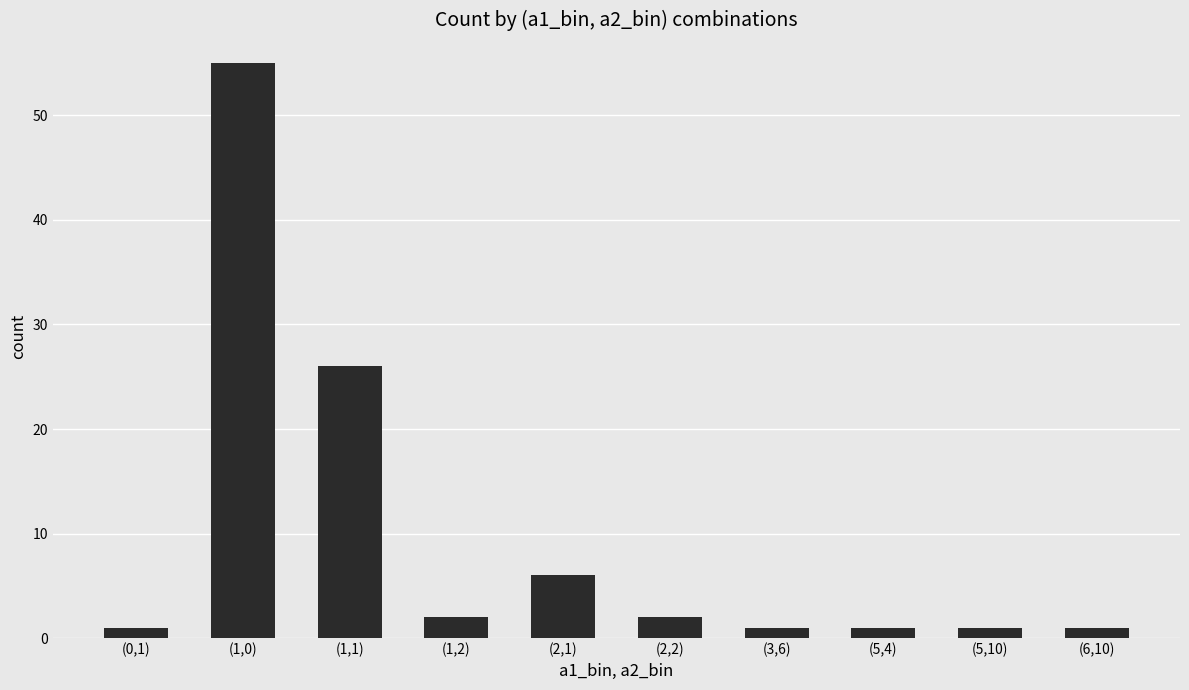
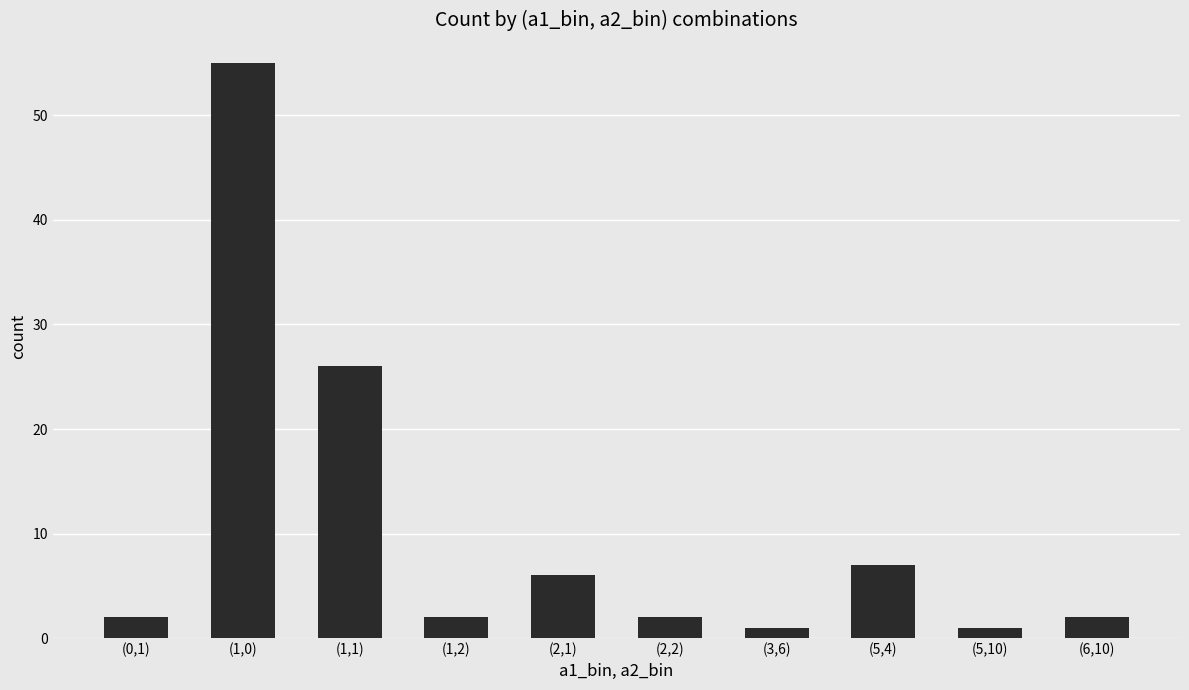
(0,1): 1 -> 2
(5,4): 1 -> 7
(6,10): 1 -> 2
